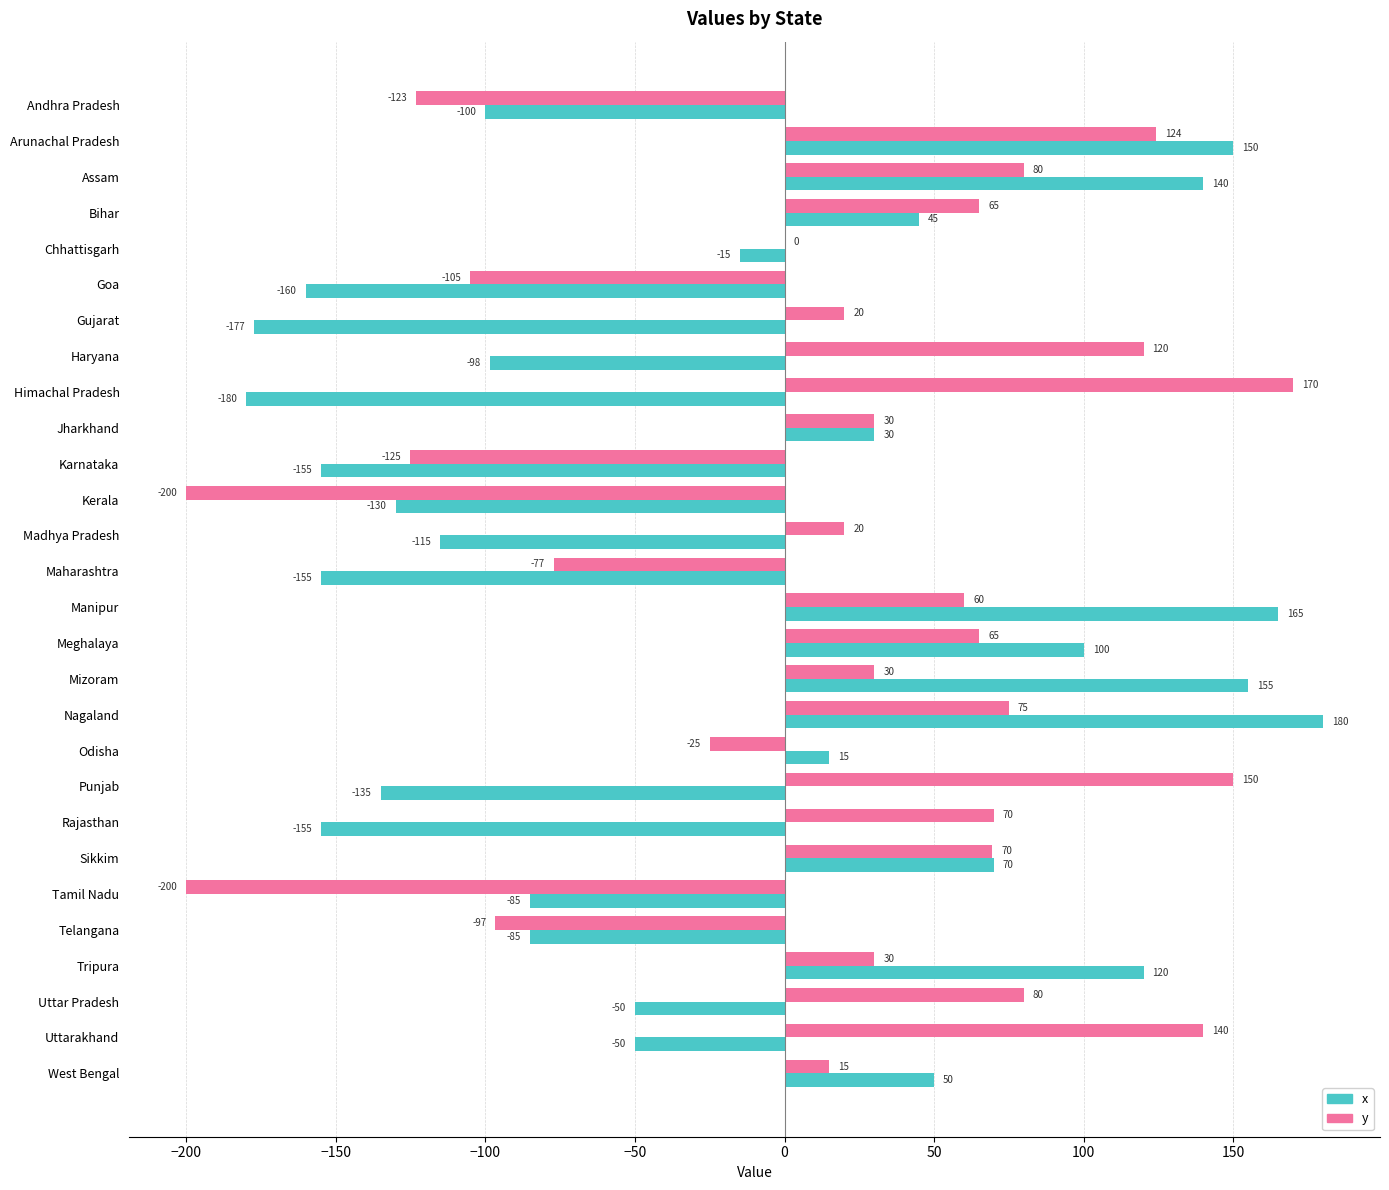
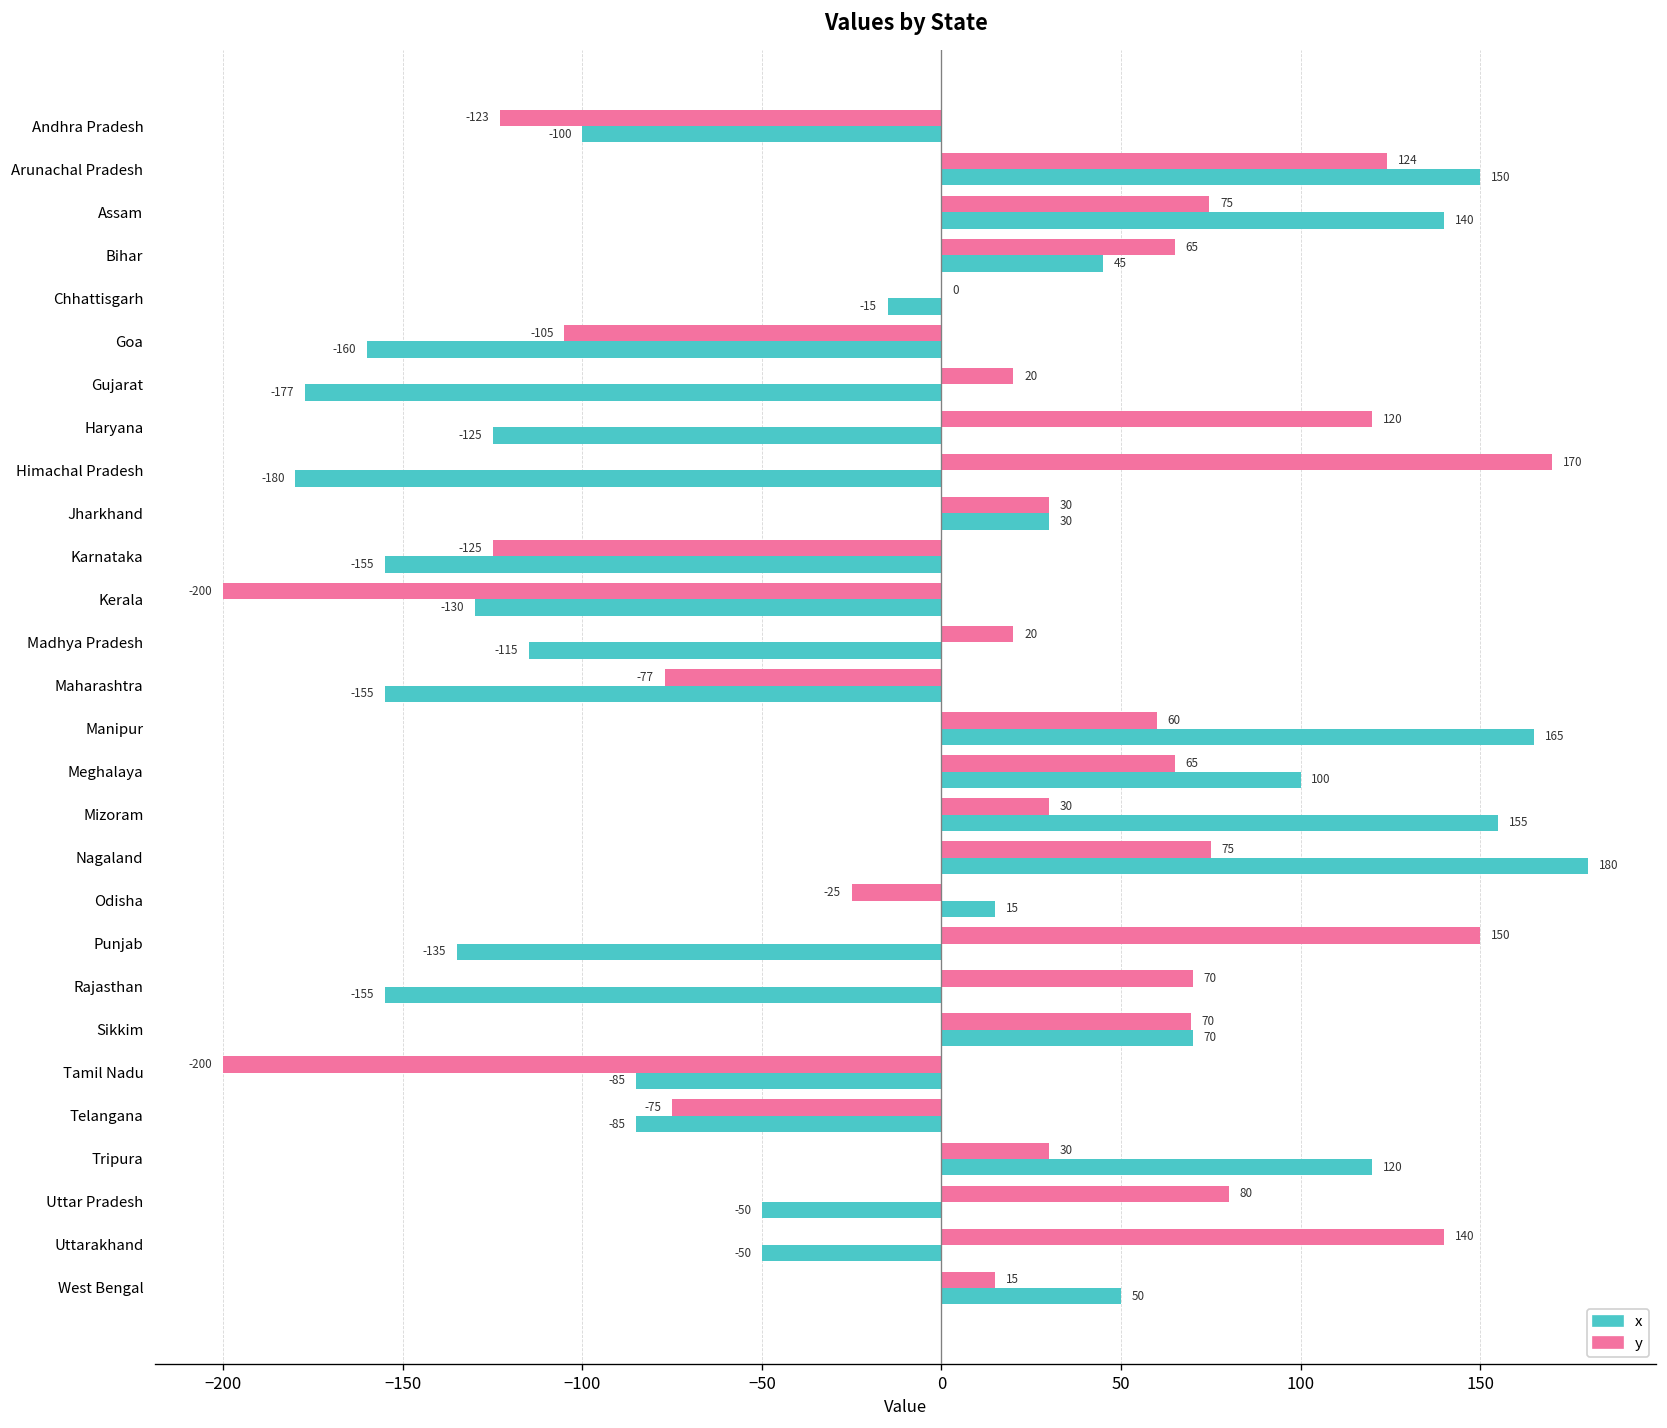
y, Assam: 80 -> 75
x, Haryana: -98 -> -125
y, Telangana: -97 -> -75
